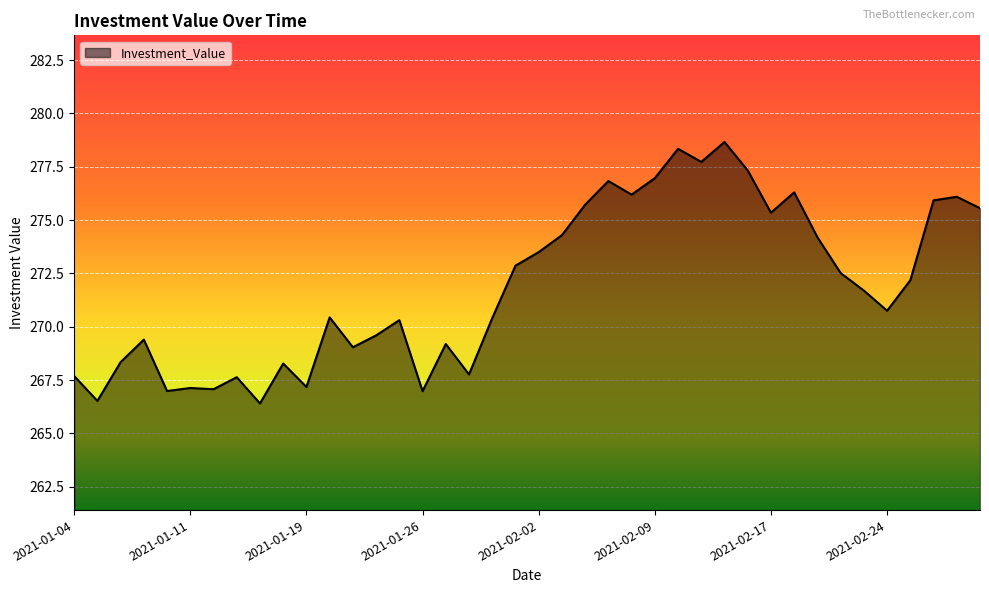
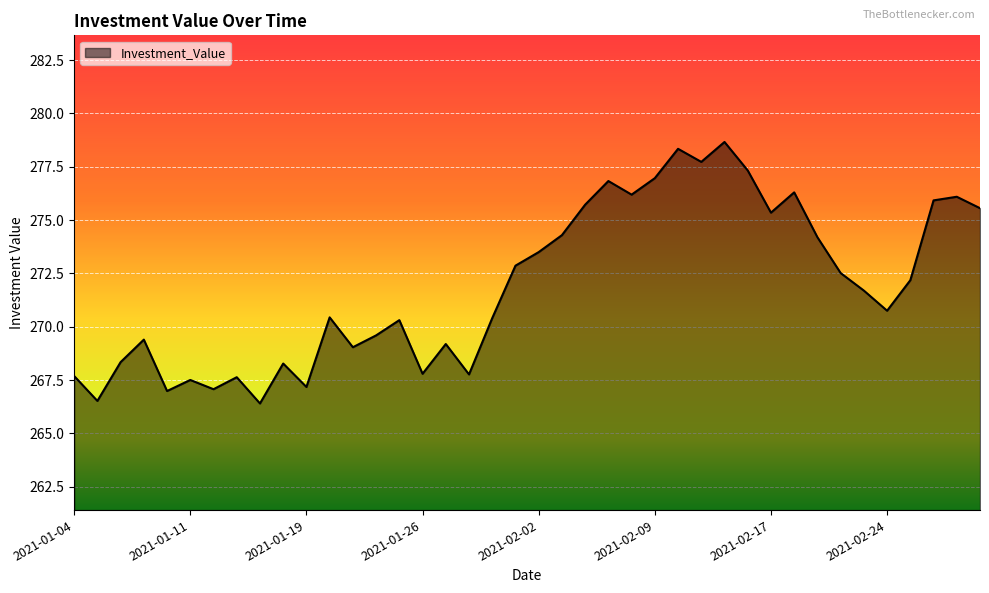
2021-01-11: 267.1 -> 267.5
2021-01-26: 267.0 -> 267.8
